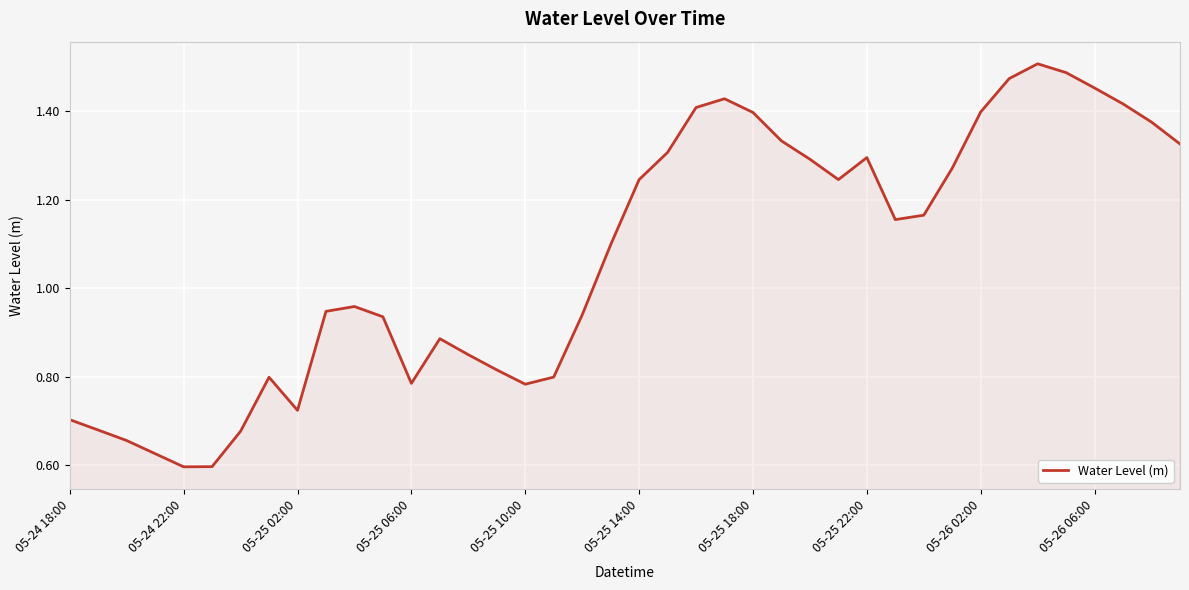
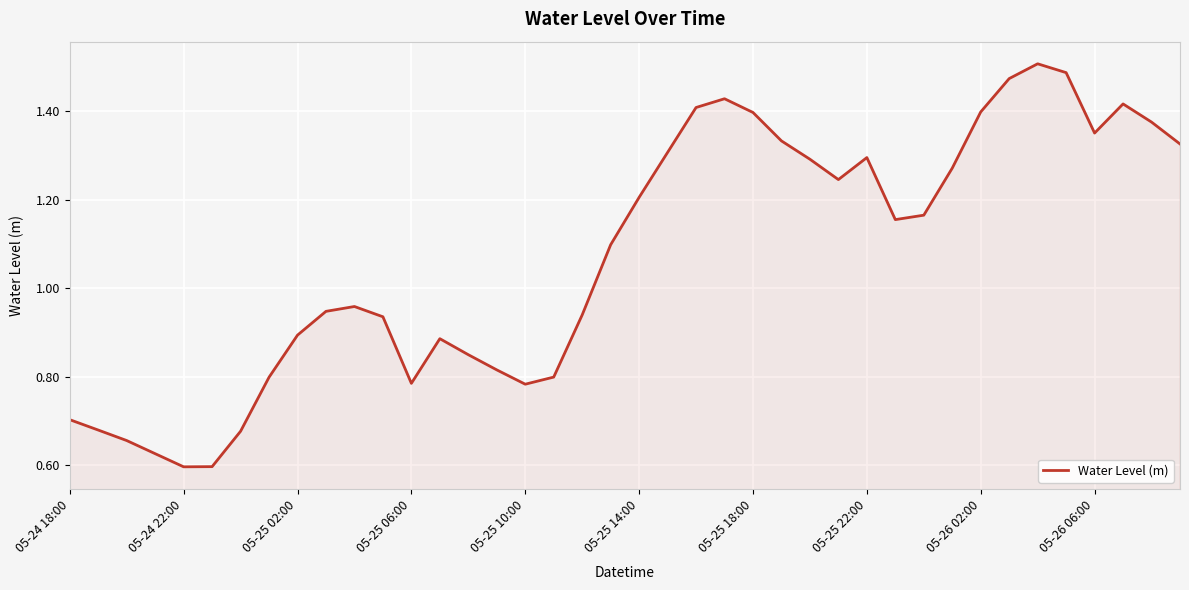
05-25 02:00: 0.72 -> 0.89
05-25 14:00: 1.25 -> 1.20
05-26 06:00: 1.45 -> 1.35
